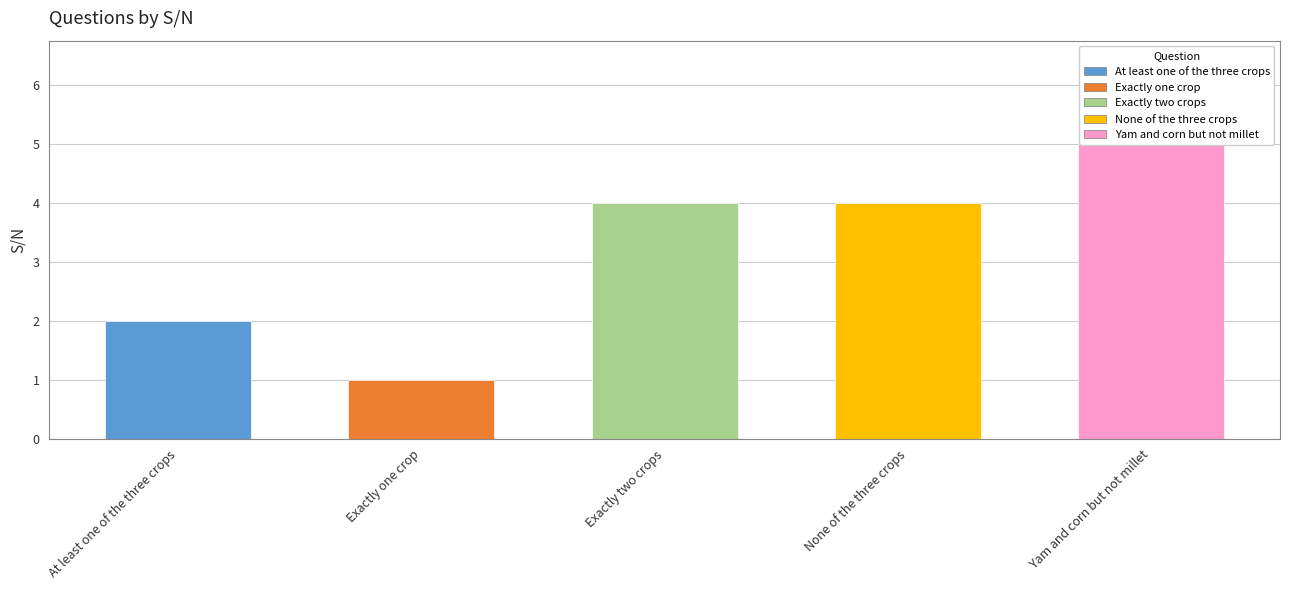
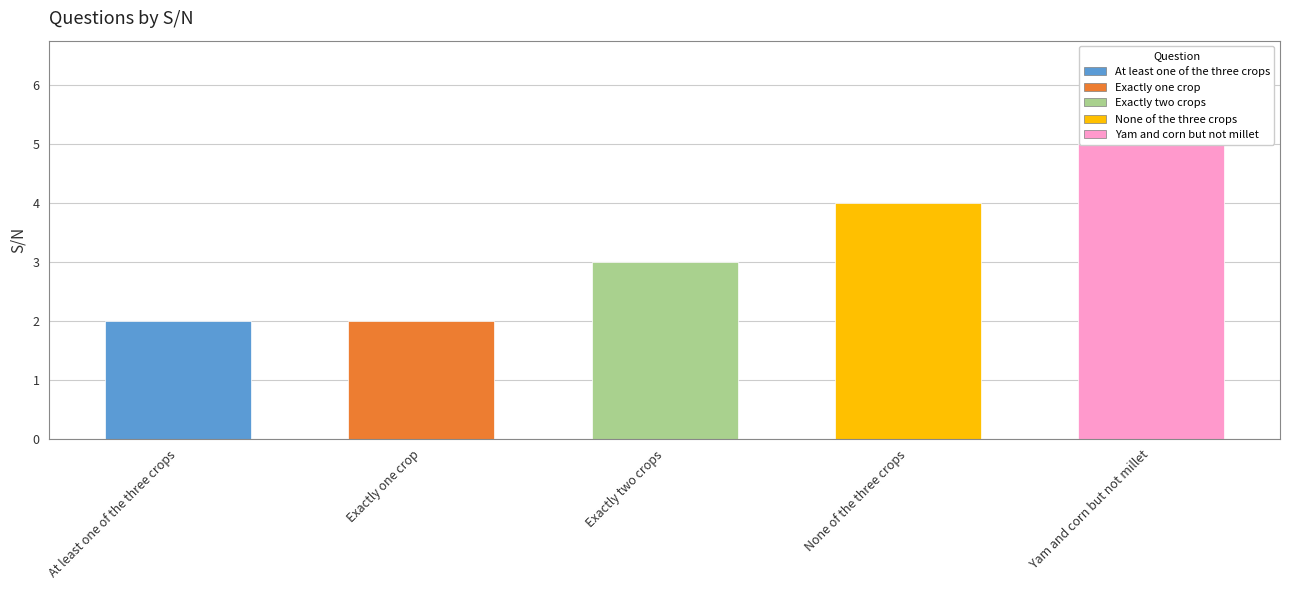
Exactly one crop: 1 -> 2
Exactly two crops: 4 -> 3
